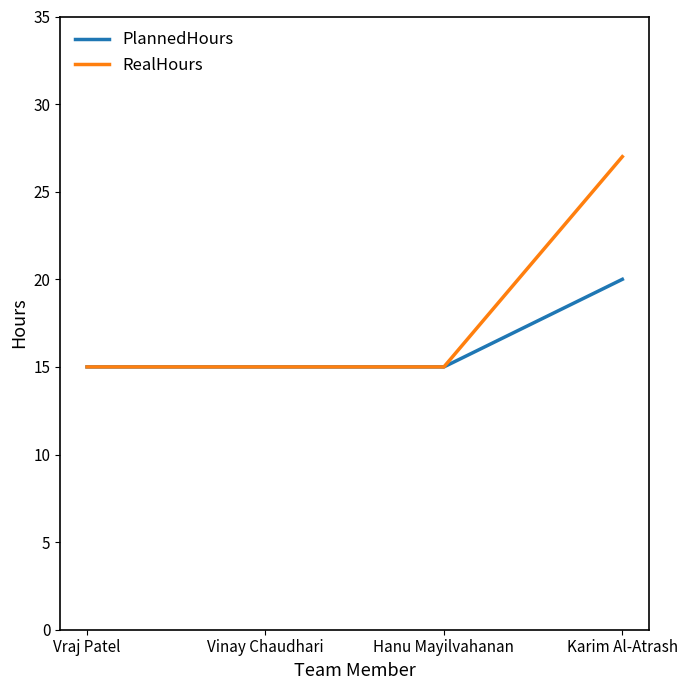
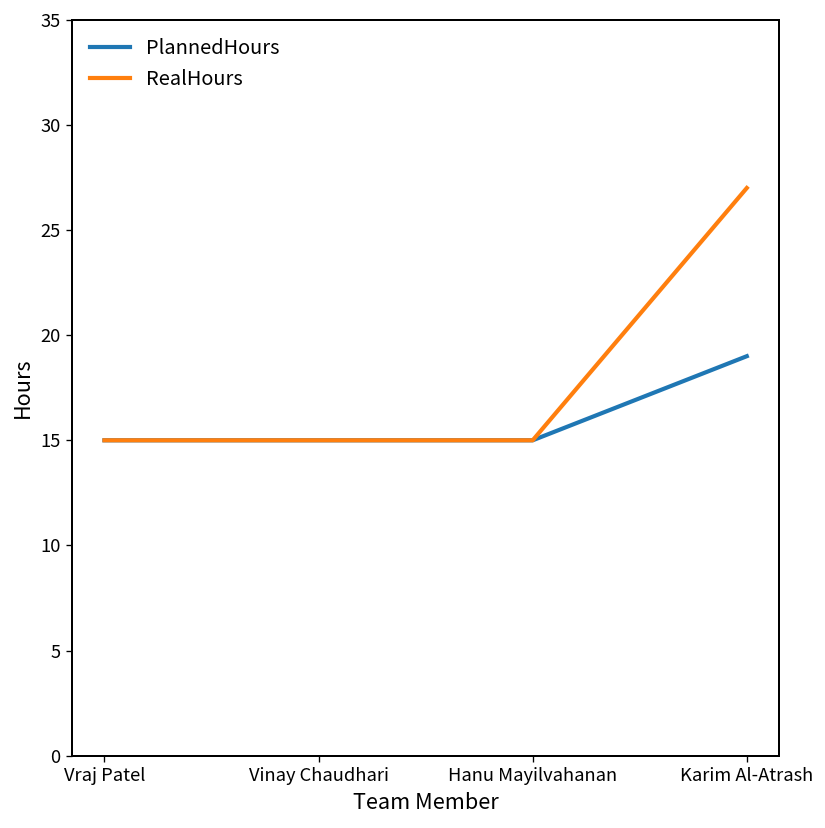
PlannedHours, Karim Al-Atrash: 20 -> 19
